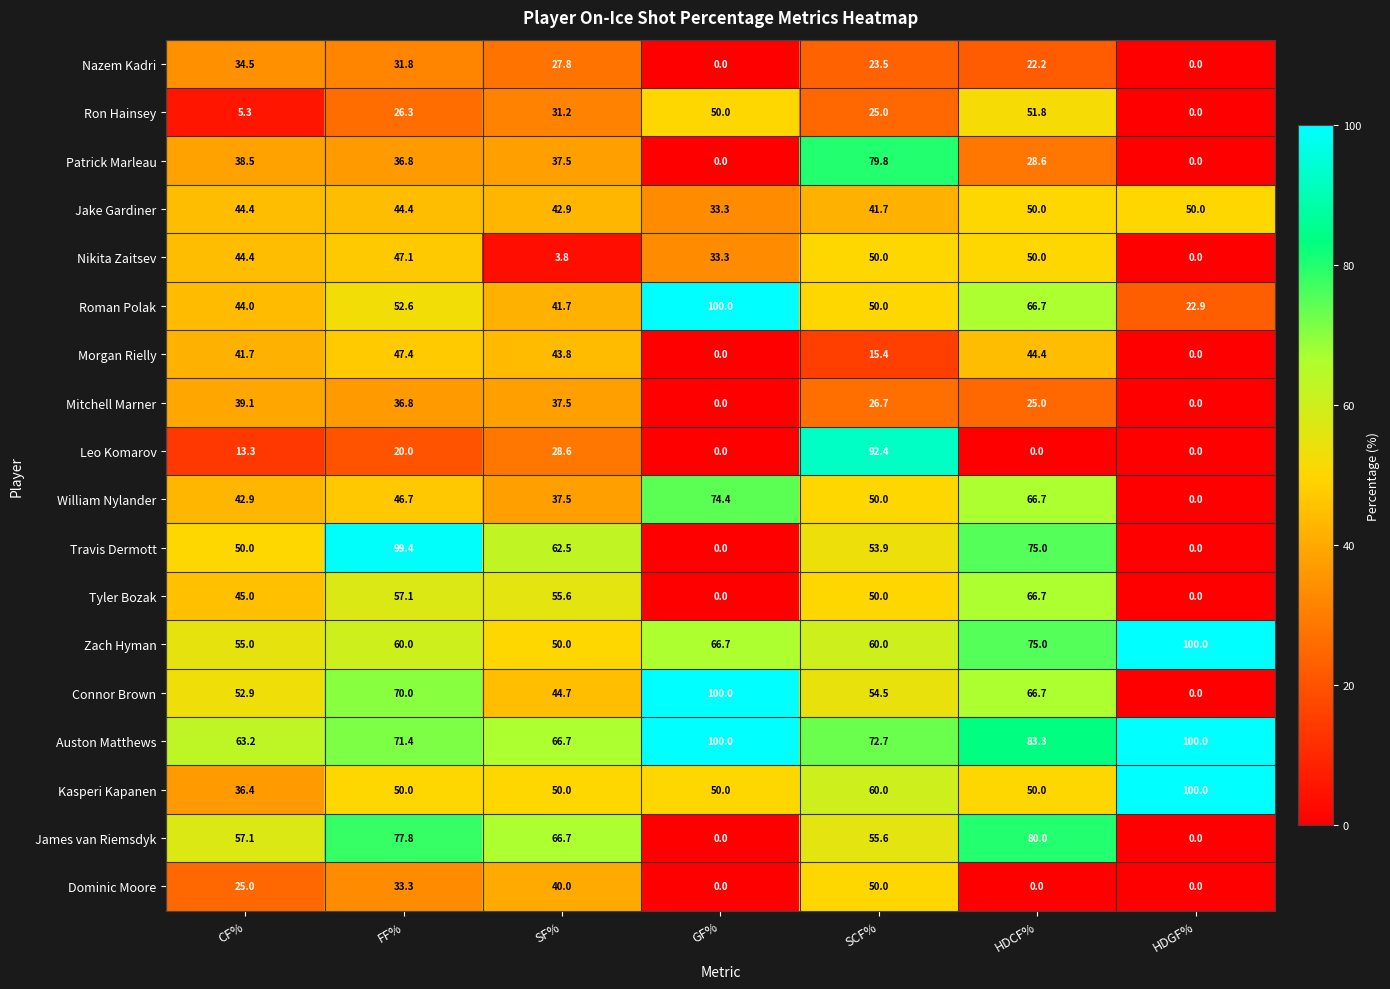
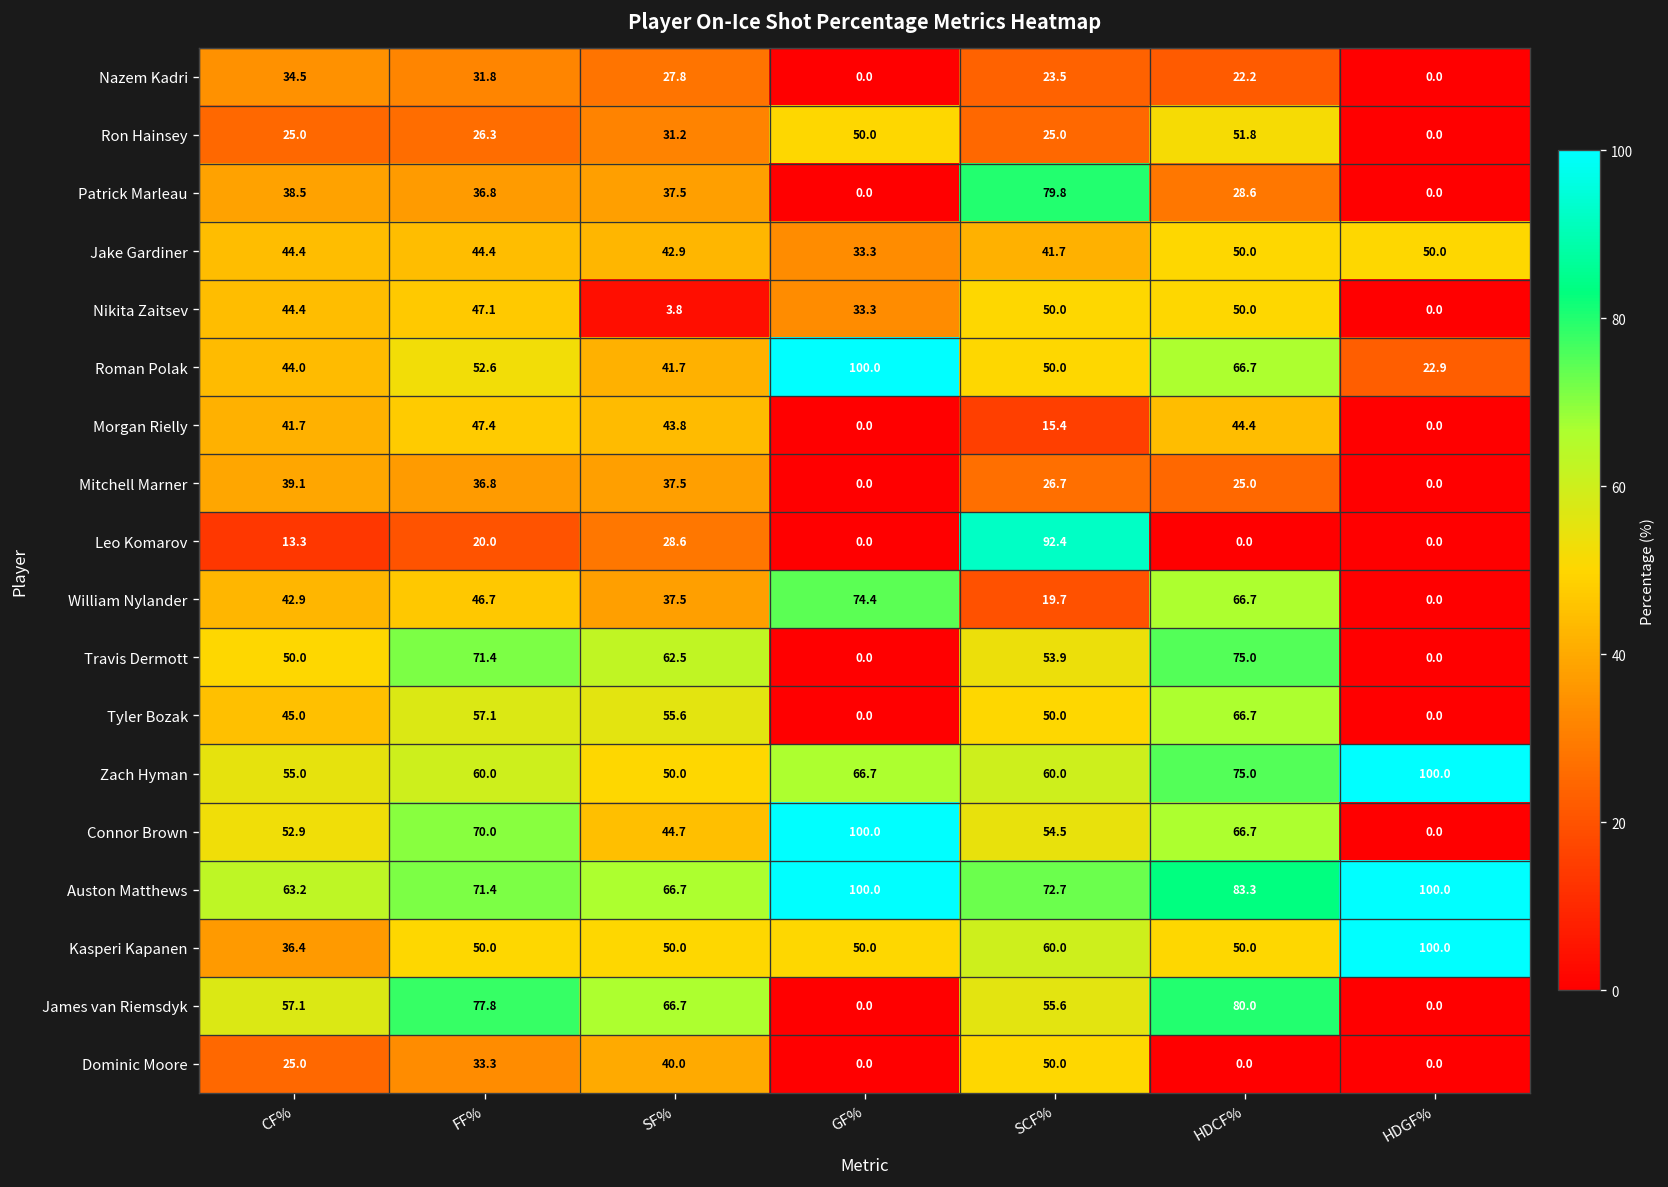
Ron Hainsey, CF%: 5.3 -> 25.0
William Nylander, SCF%: 50.0 -> 19.7
Travis Dermott, FF%: 99.4 -> 71.4
